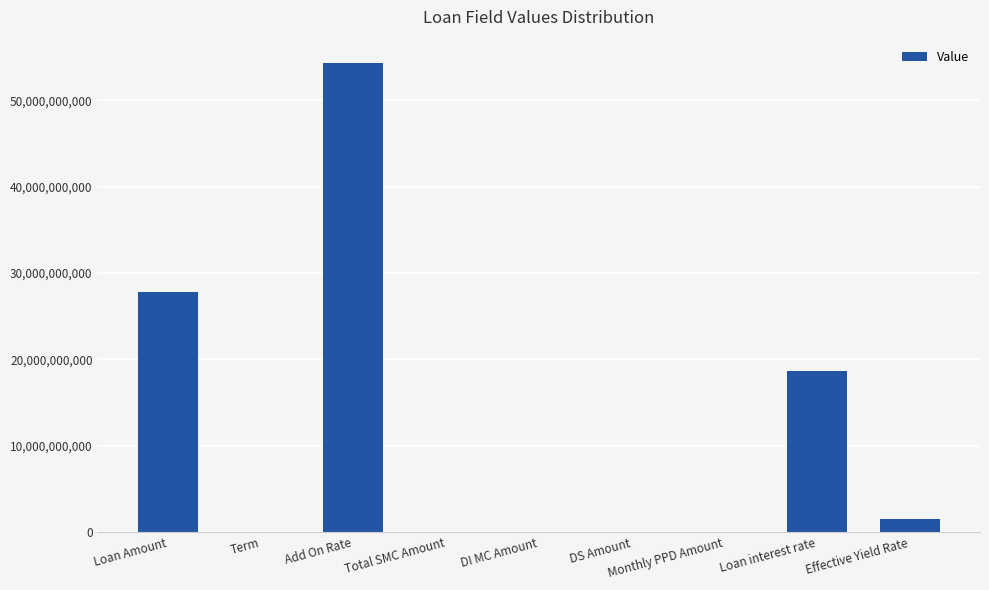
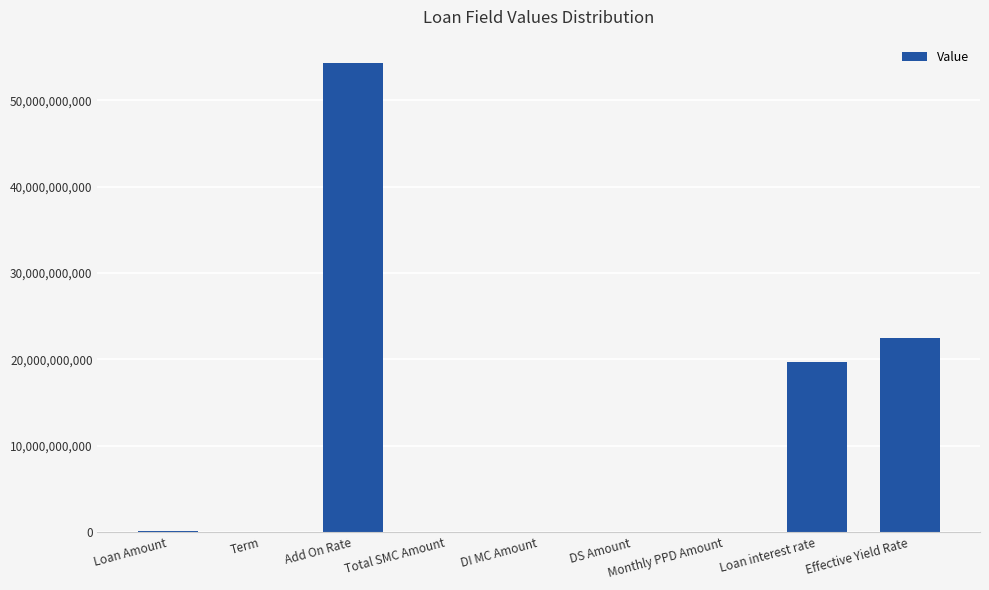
Loan Amount: 28,000,000,000 -> 0
Loan interest rate: 19,000,000,000 -> 20,000,000,000
Effective Yield Rate: 2,000,000,000 -> 22,000,000,000
